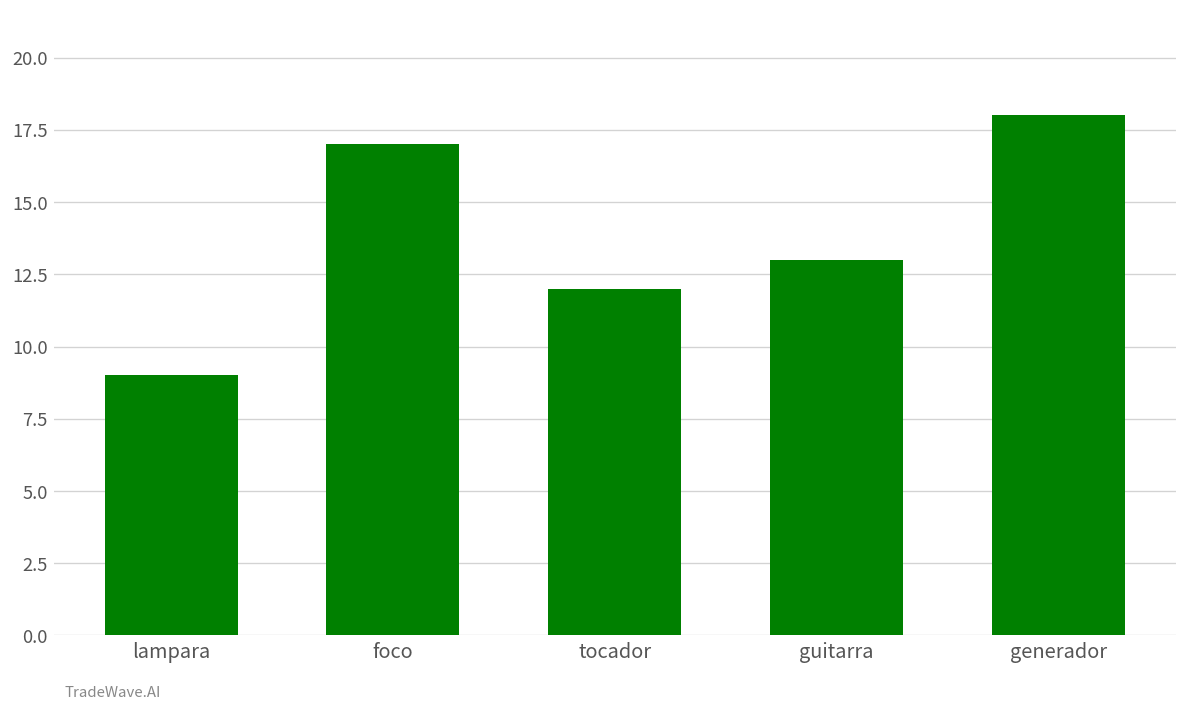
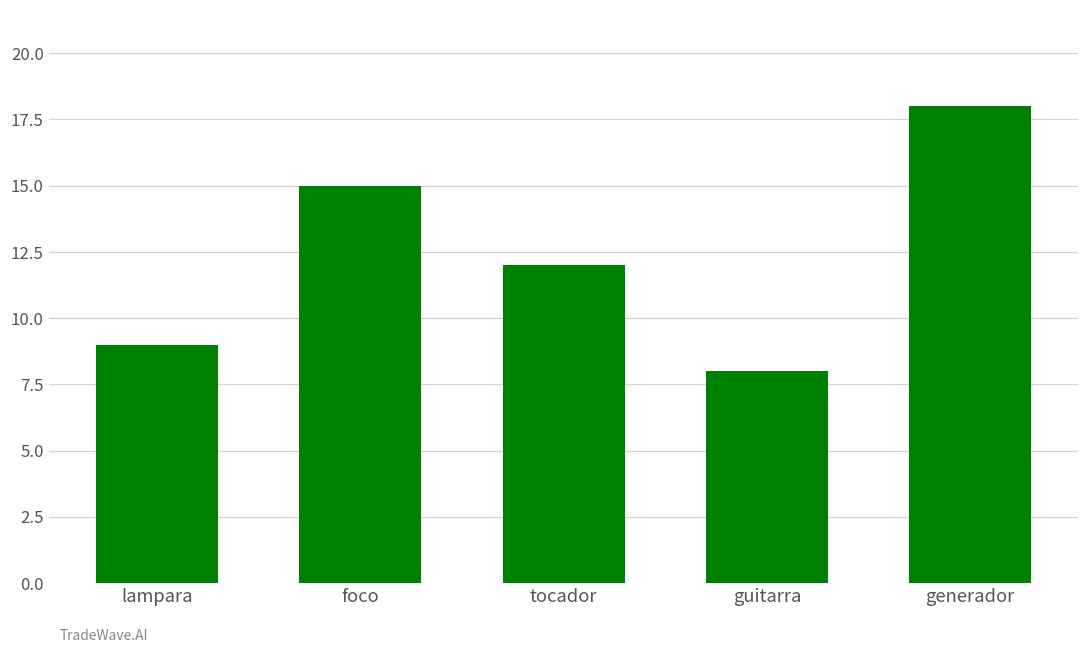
foco: 17 -> 15
guitarra: 13 -> 8
